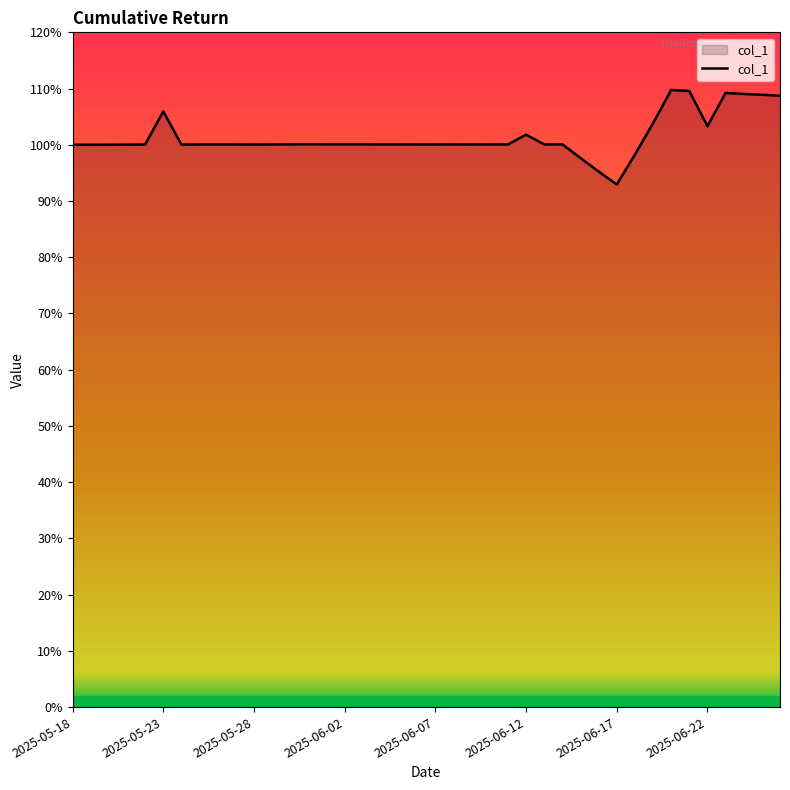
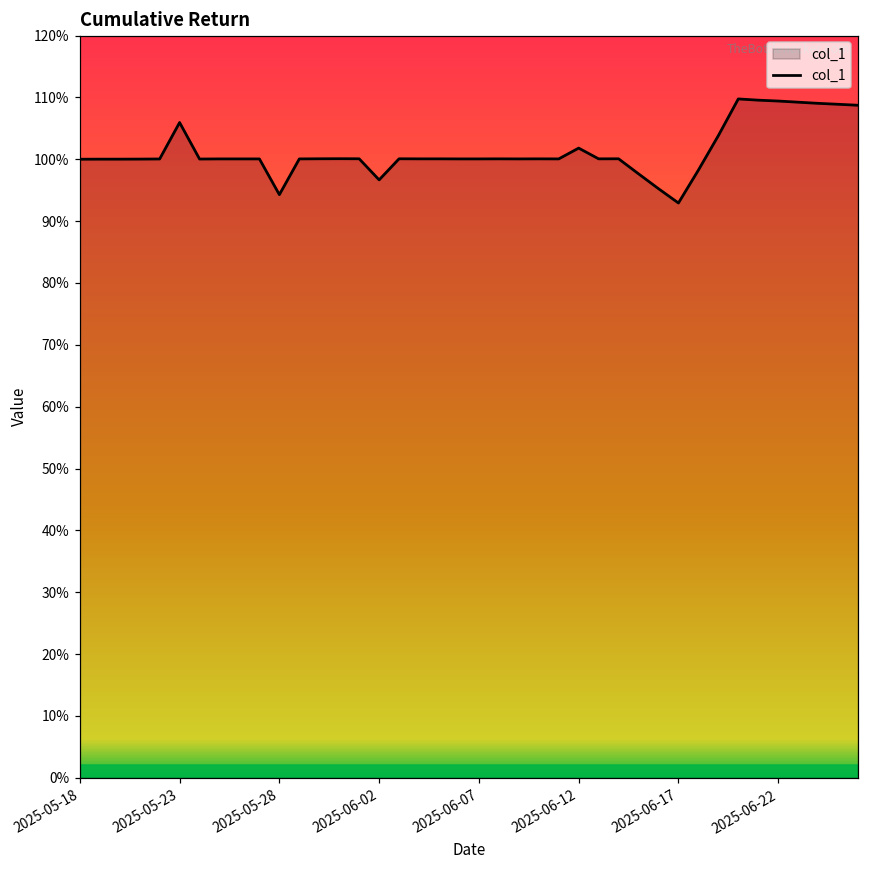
2025-05-28: 100% -> 94%
2025-06-02: 100% -> 97%
2025-06-22: 103% -> 109%
